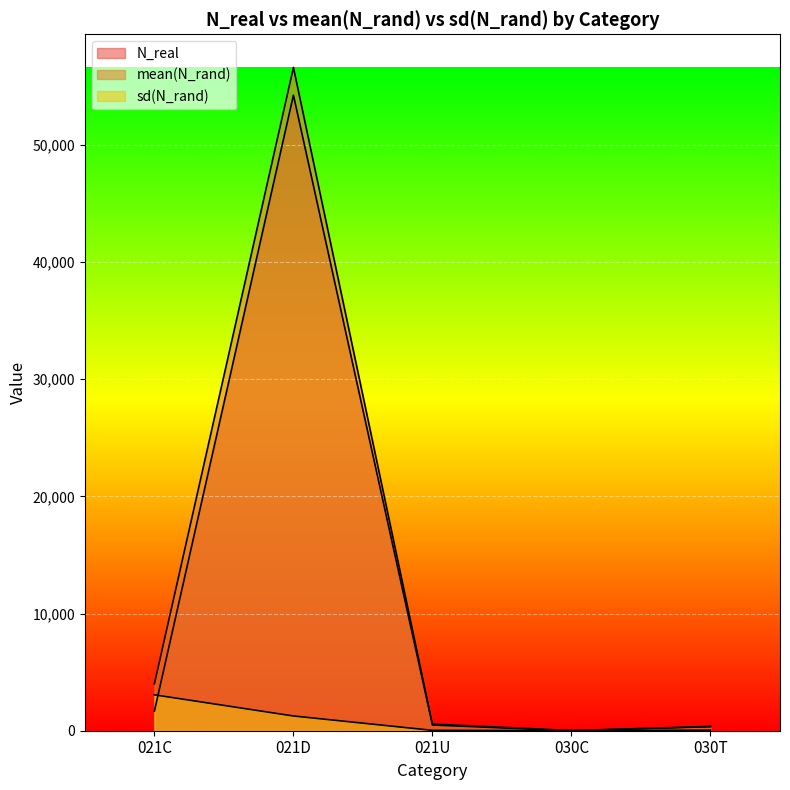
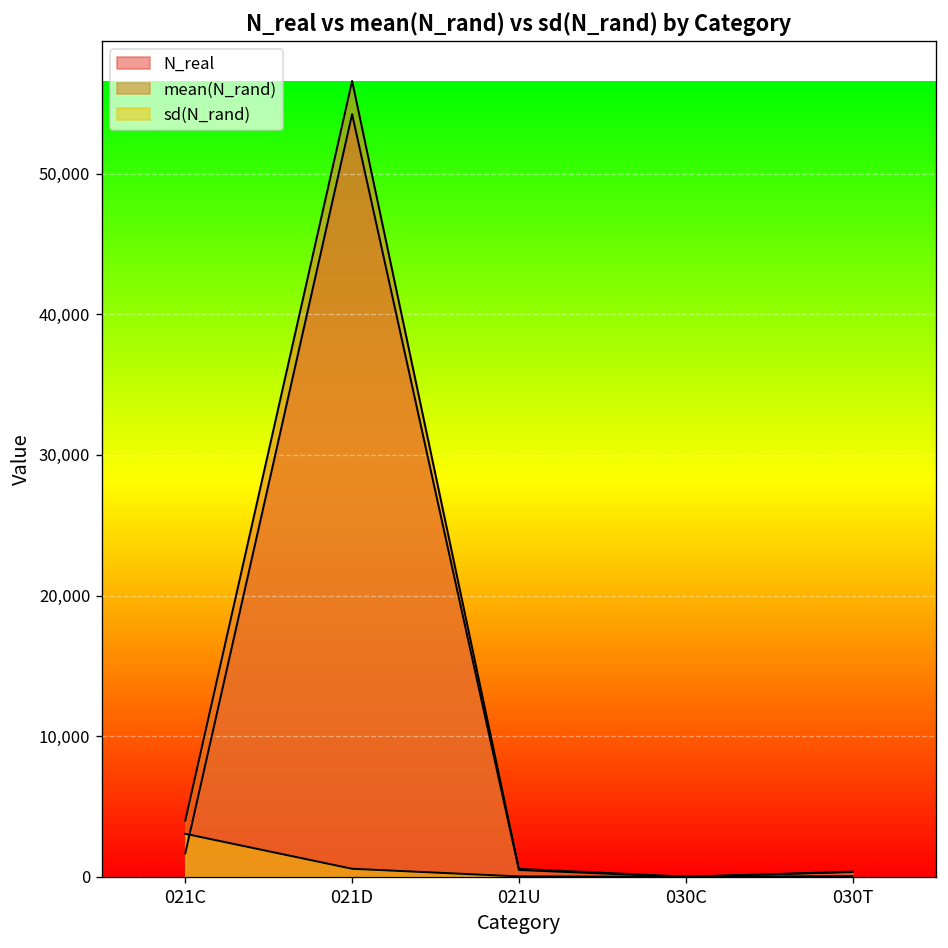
sd(N_rand), 021D: 1,300 -> 600
